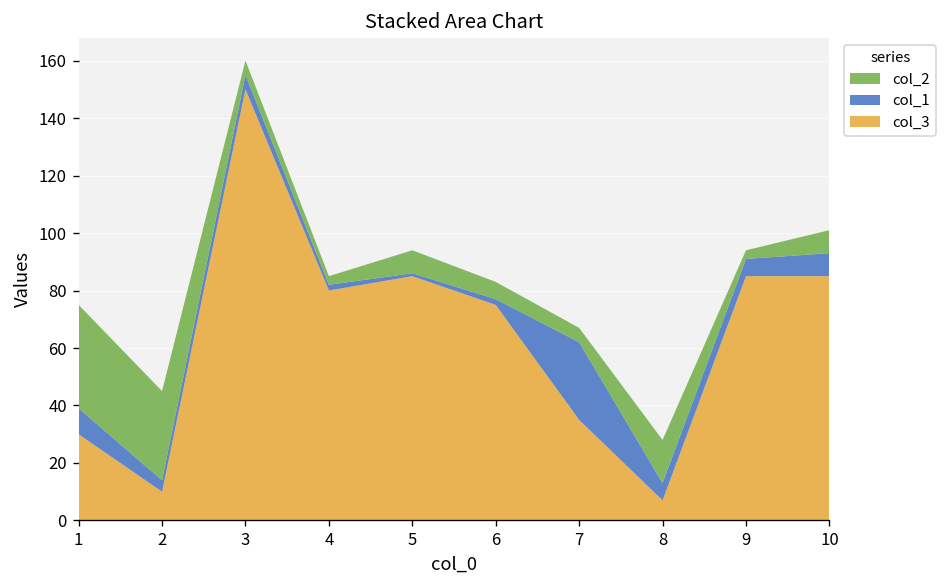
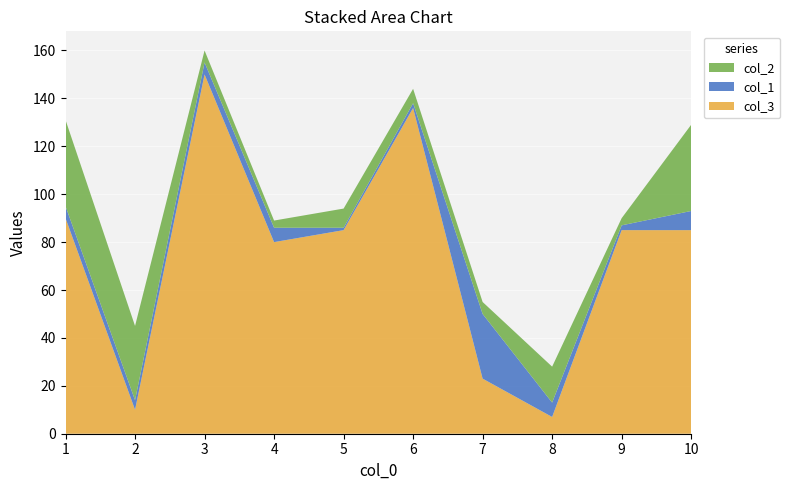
col_3, 1: 30 -> 90
col_1, 1: 9 -> 5
col_1, 4: 2 -> 6
col_3, 6: 75 -> 136
col_3, 7: 35 -> 23
col_1, 9: 6 -> 2
col_2, 10: 8 -> 36
